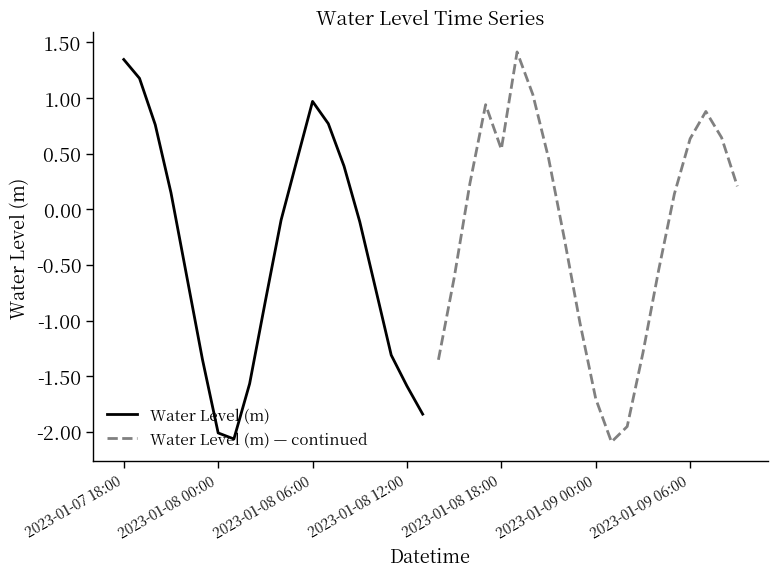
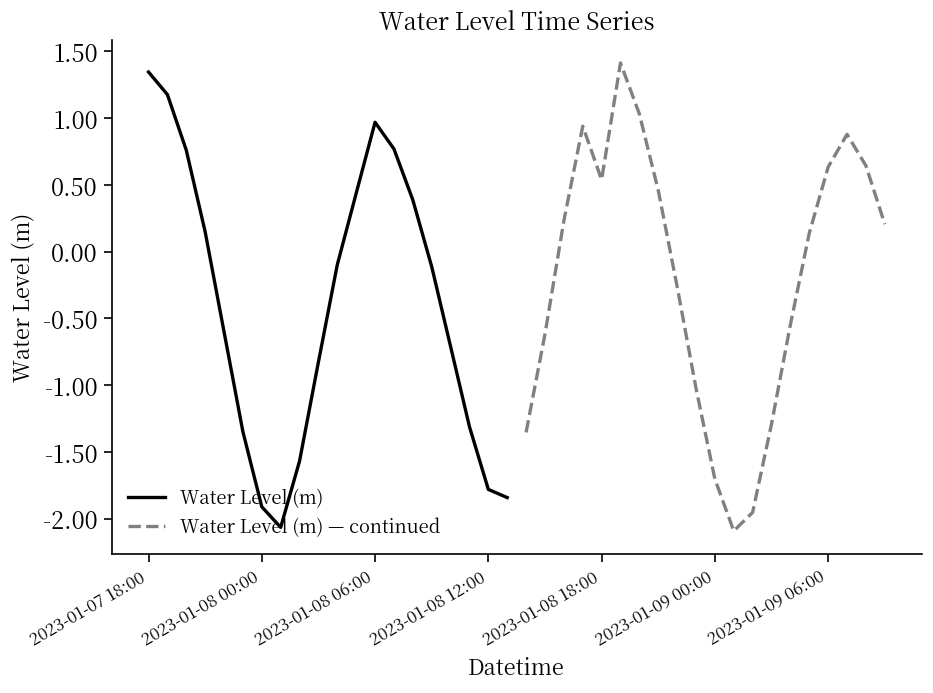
Water Level (m), 2023-01-08 00:00: -2.01 -> -1.91
Water Level (m), 2023-01-08 12:00: -1.59 -> -1.78
